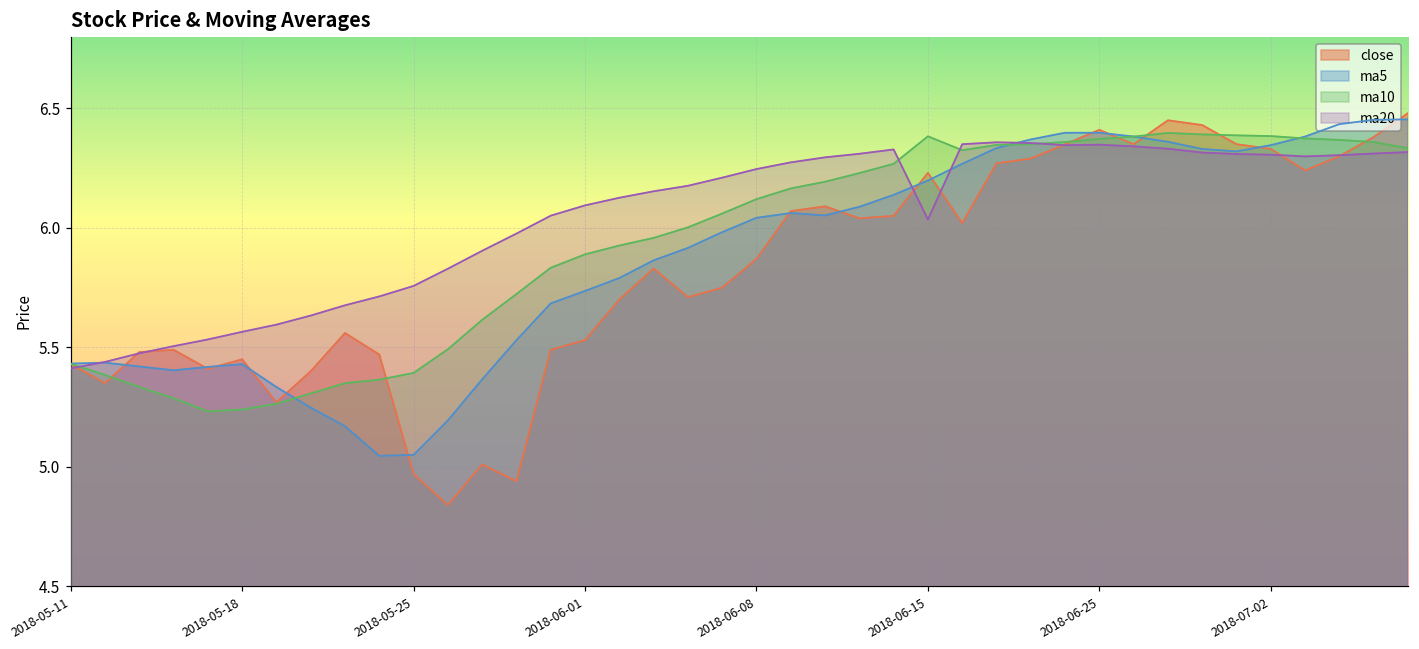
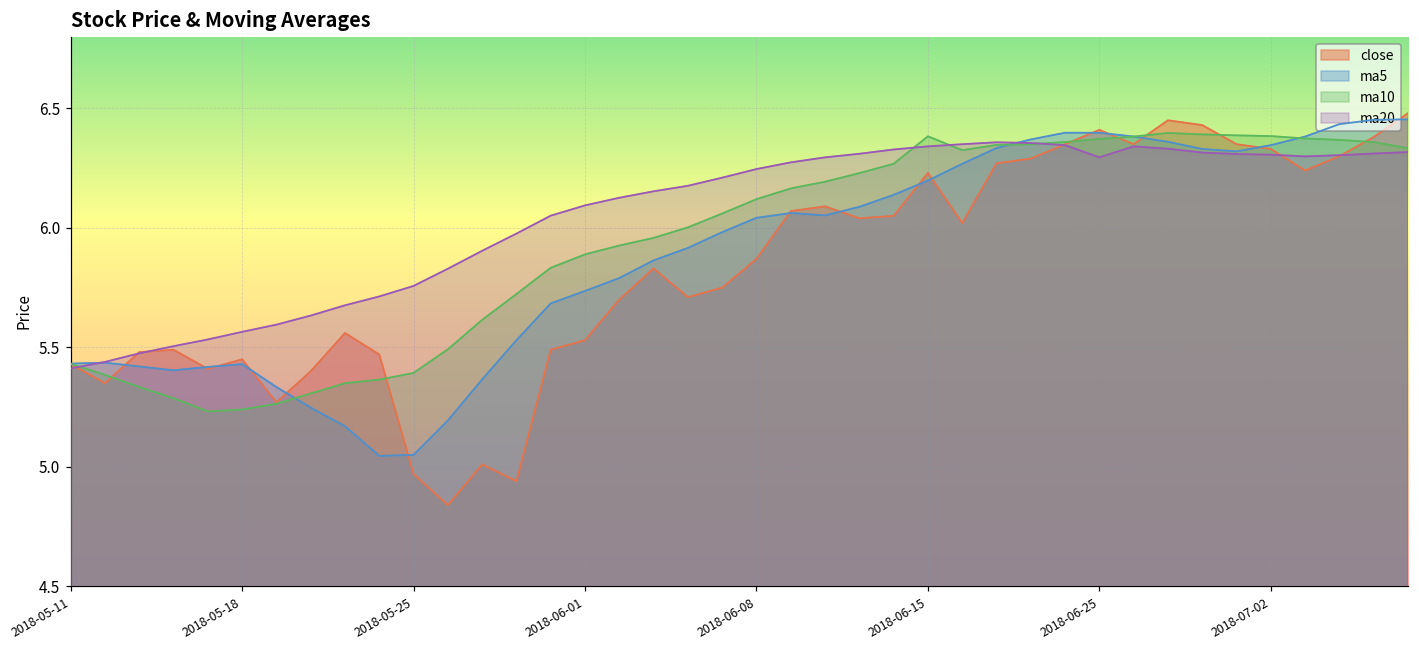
ma20, 2018-06-15: 6.04 -> 6.34
ma20, 2018-06-25: 6.35 -> 6.30
